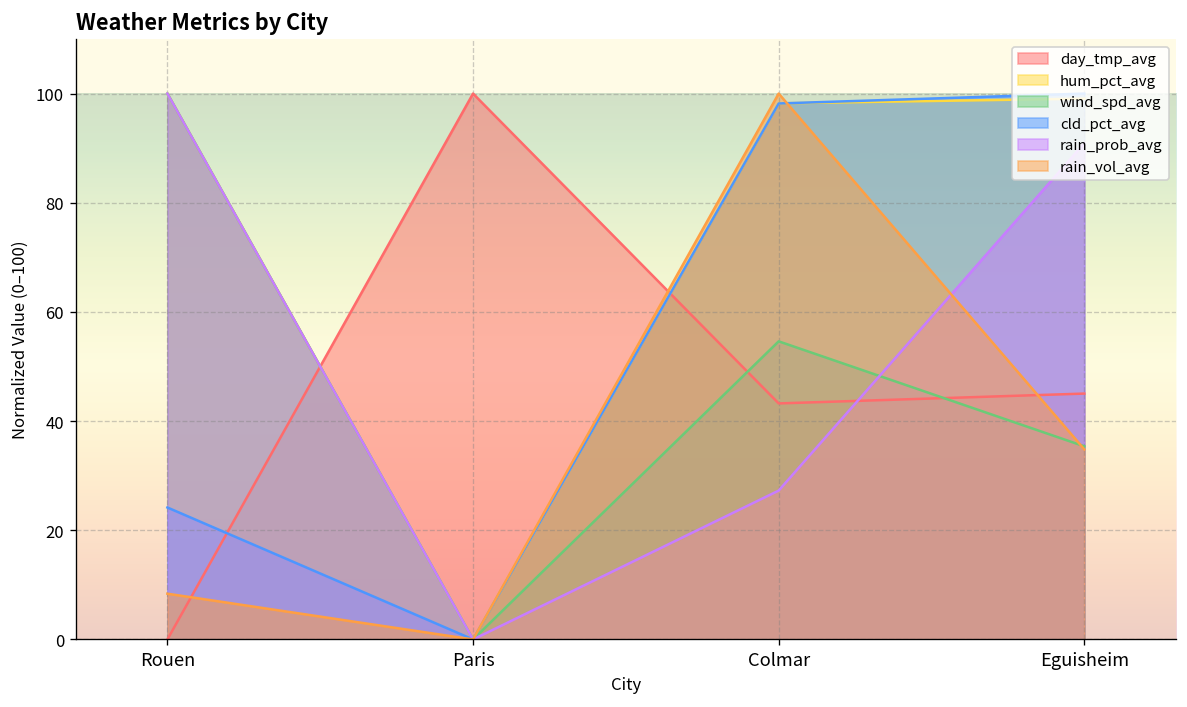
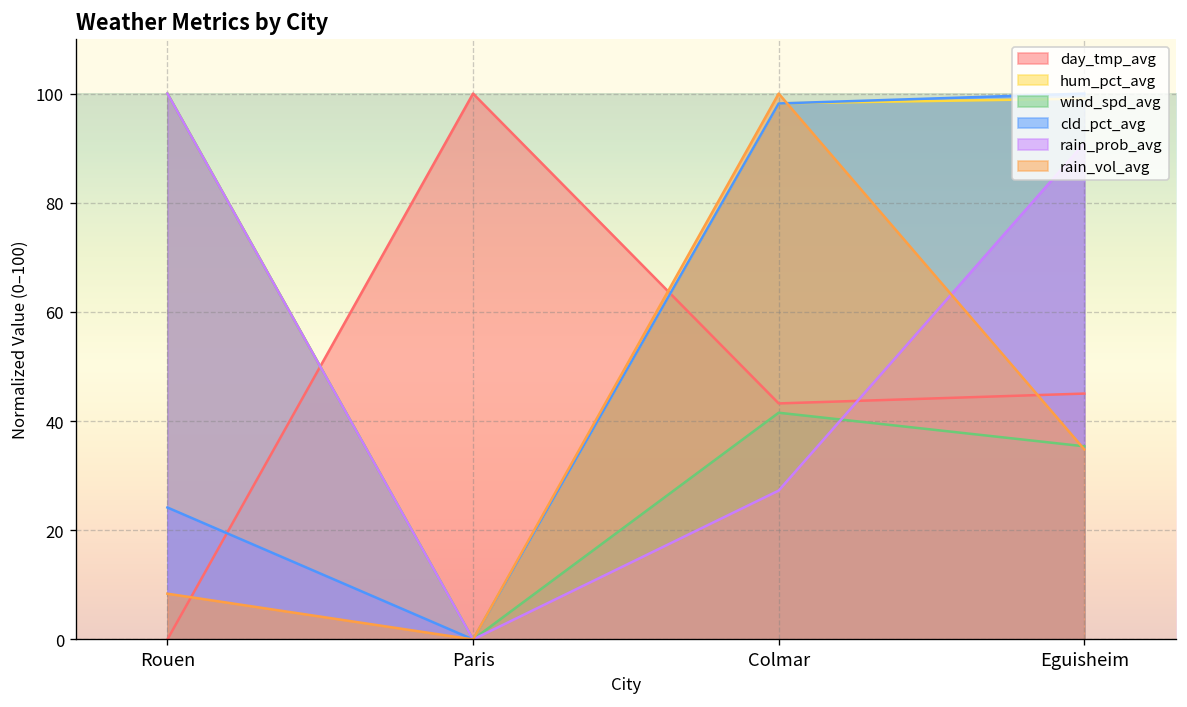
wind_spd_avg, Colmar: 55 -> 42
